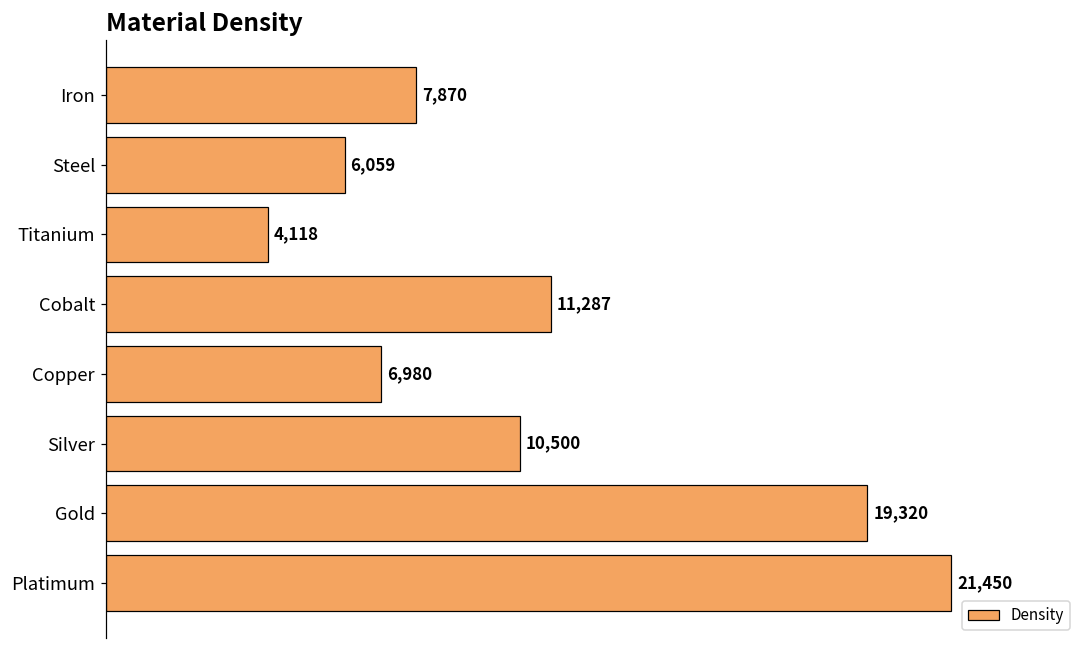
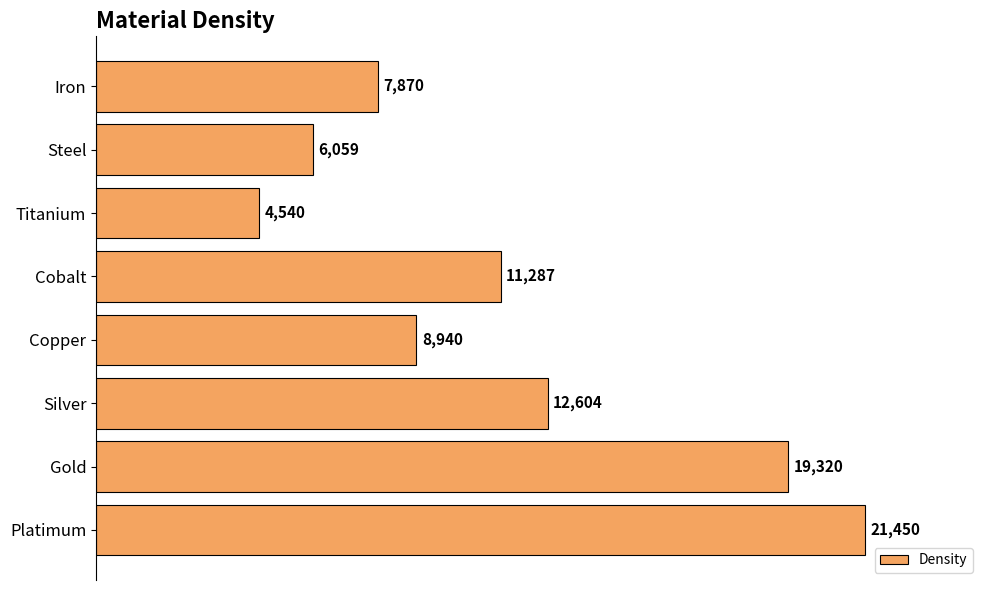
Titanium: 4,118 -> 4,540
Copper: 6,980 -> 8,940
Silver: 10,500 -> 12,604
